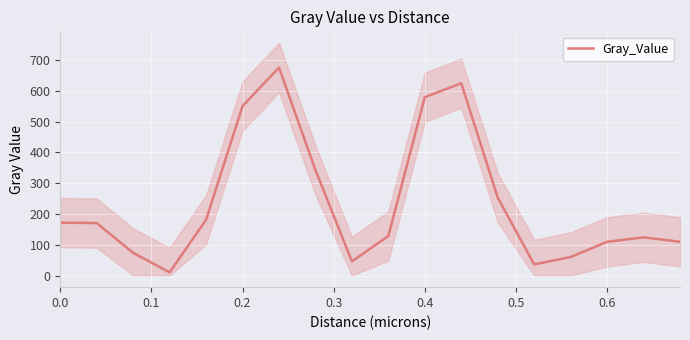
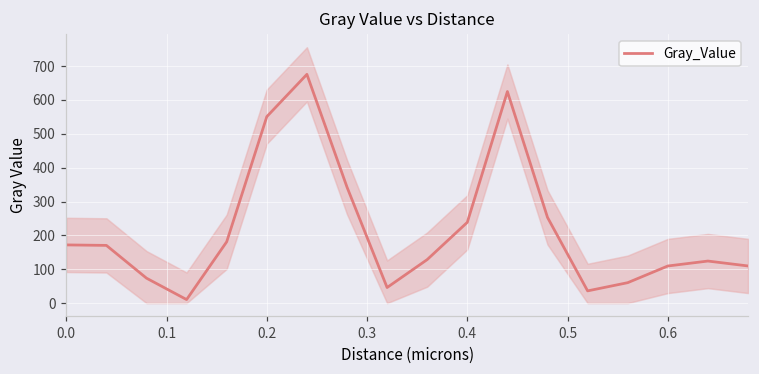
Gray_Value, 0.4: 580 -> 240
